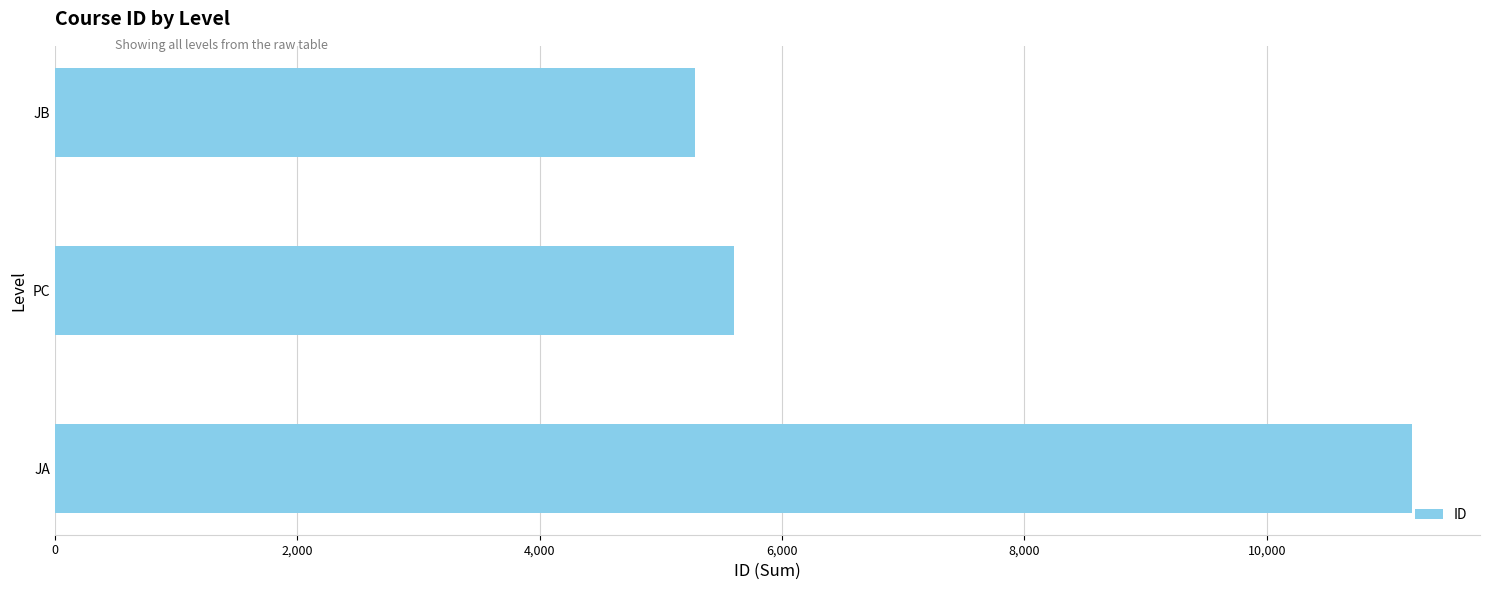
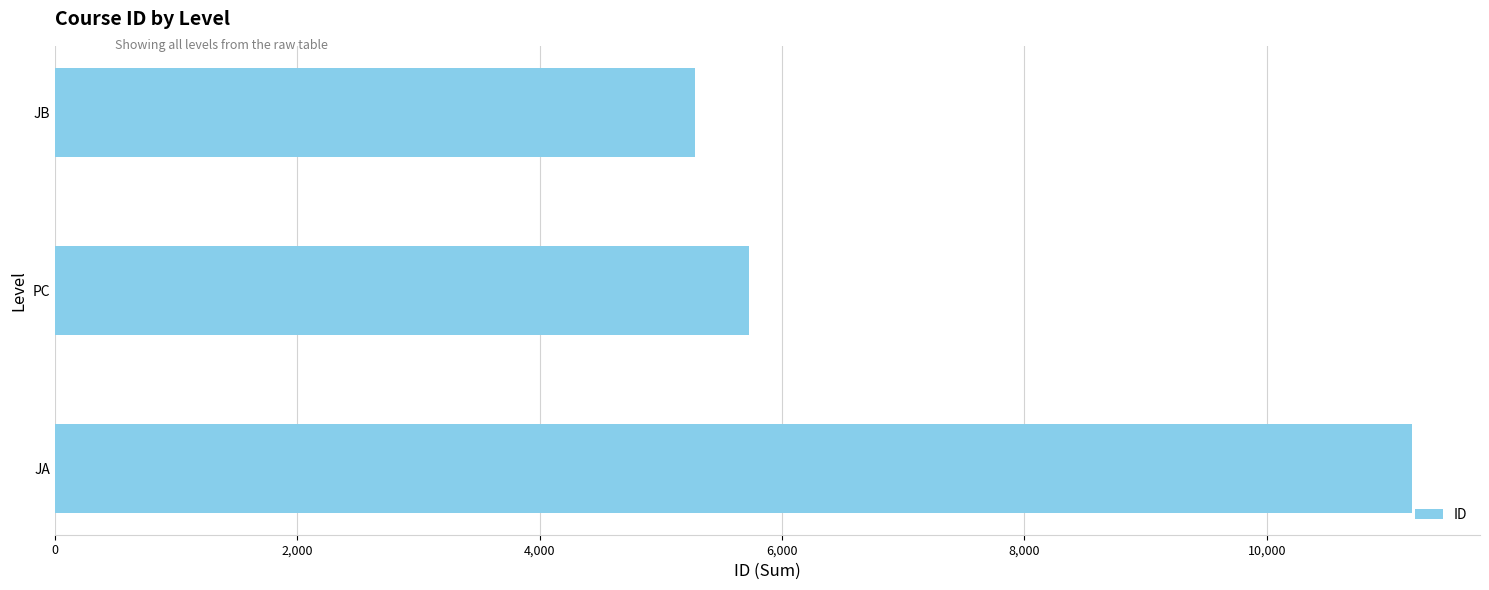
PC: 5,600 -> 5,730
